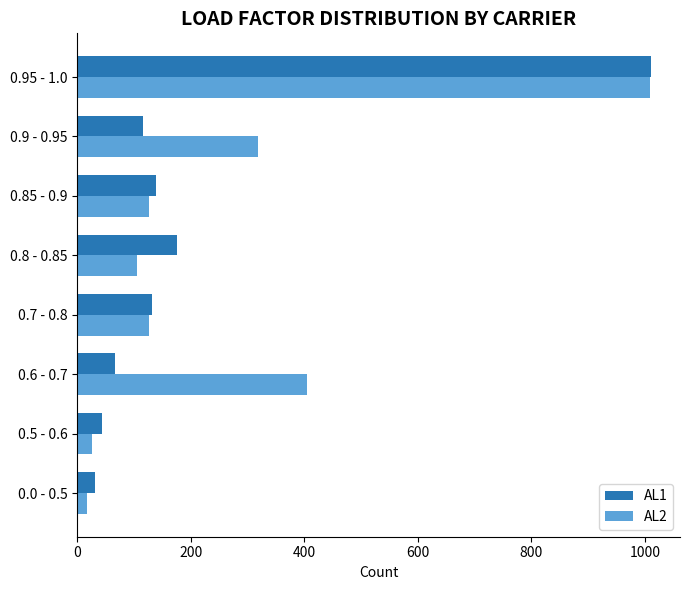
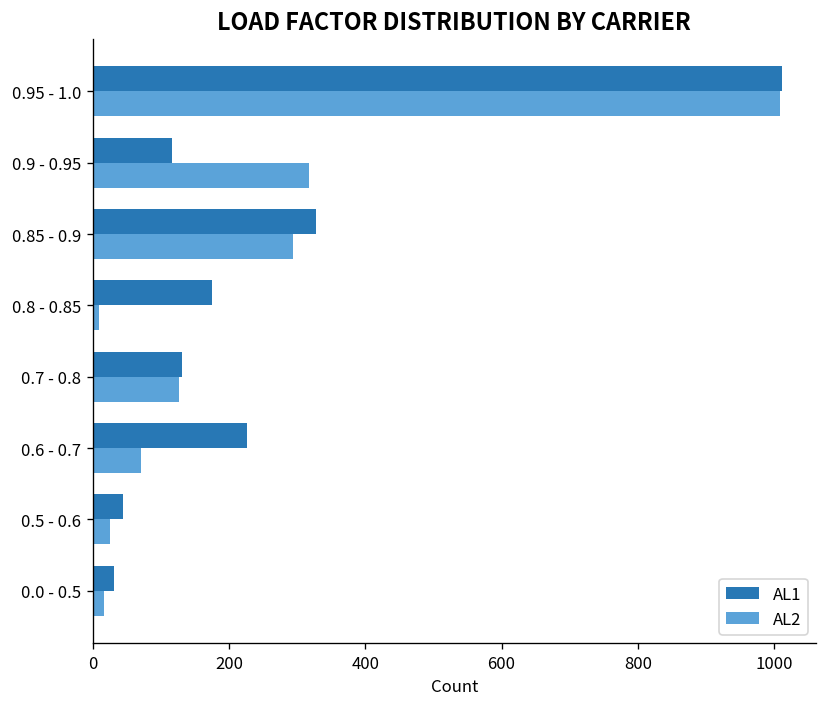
AL1, 0.85 - 0.9: 140 -> 330
AL2, 0.85 - 0.9: 130 -> 290
AL2, 0.8 - 0.85: 110 -> 10
AL1, 0.6 - 0.7: 70 -> 230
AL2, 0.6 - 0.7: 400 -> 70
